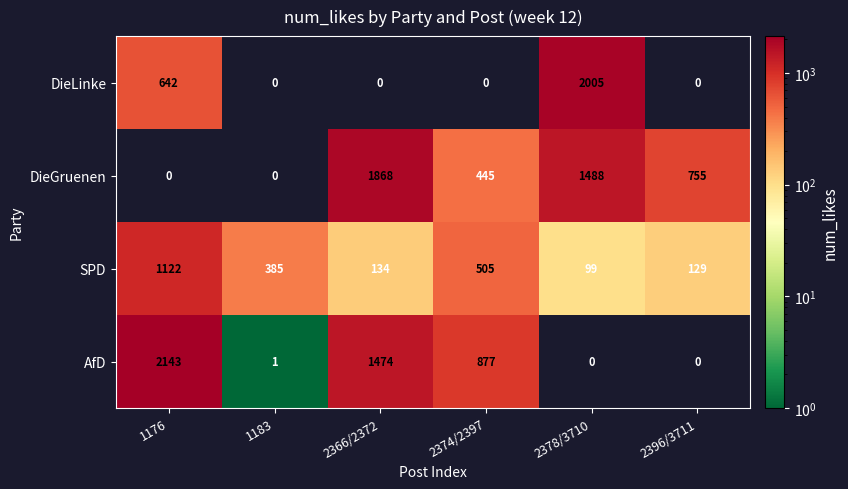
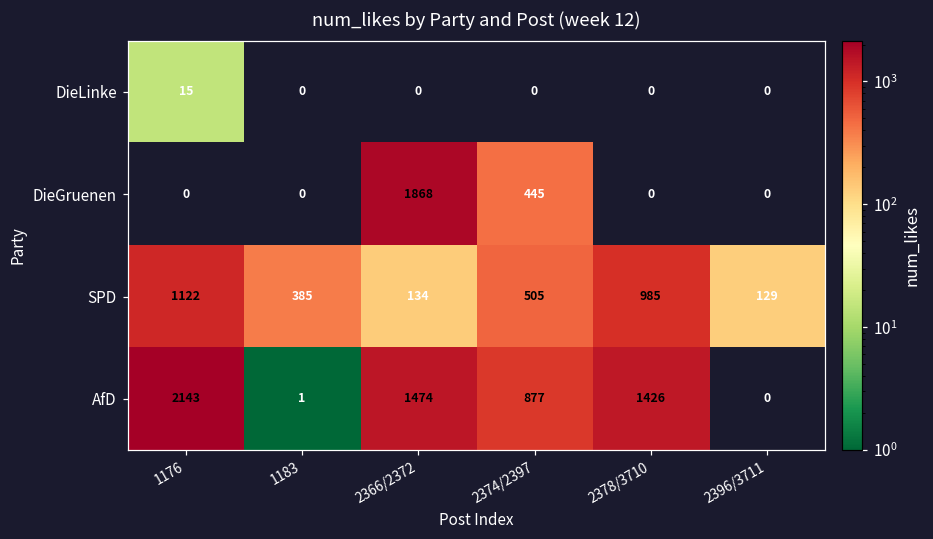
DieLinke, 1176: 642 -> 15
DieLinke, 2378/3710: 2005 -> 0
DieGruenen, 2378/3710: 1488 -> 0
DieGruenen, 2396/3711: 755 -> 0
SPD, 2378/3710: 99 -> 985
AfD, 2378/3710: 0 -> 1426
